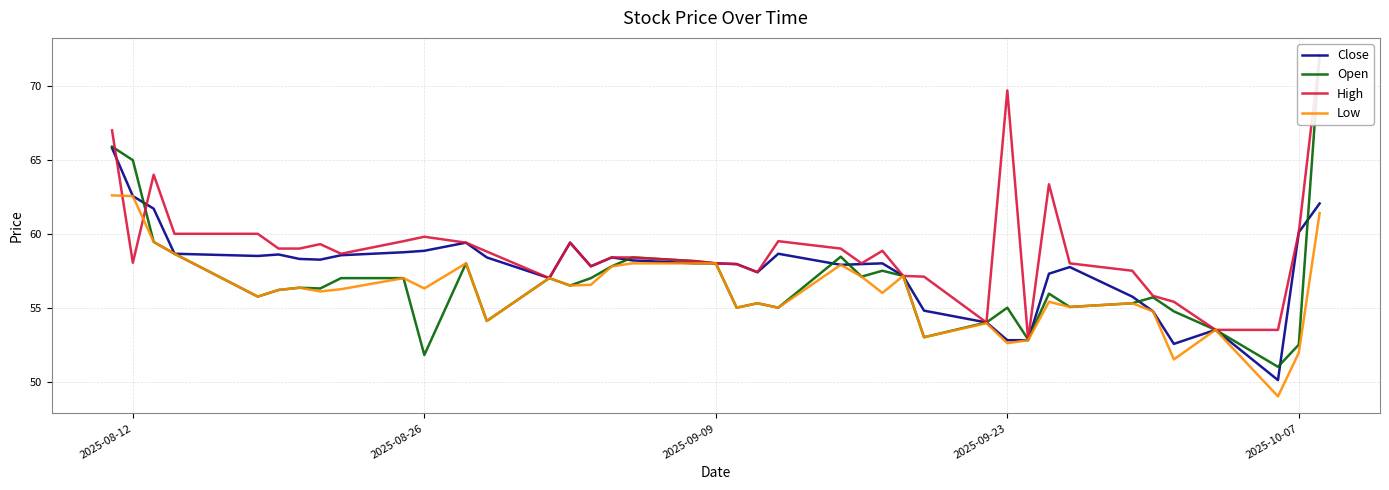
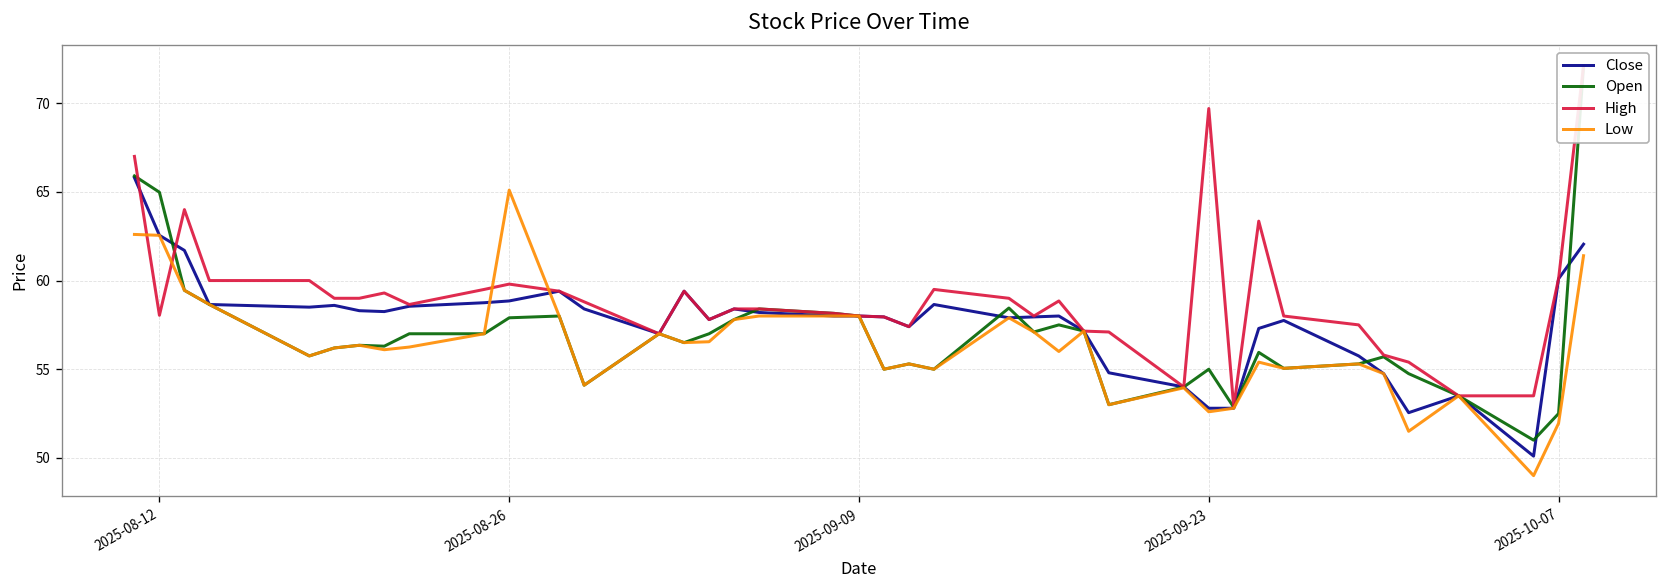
Open, 2025-08-26: 51.8 -> 57.9
Low, 2025-08-26: 56.3 -> 65.1
